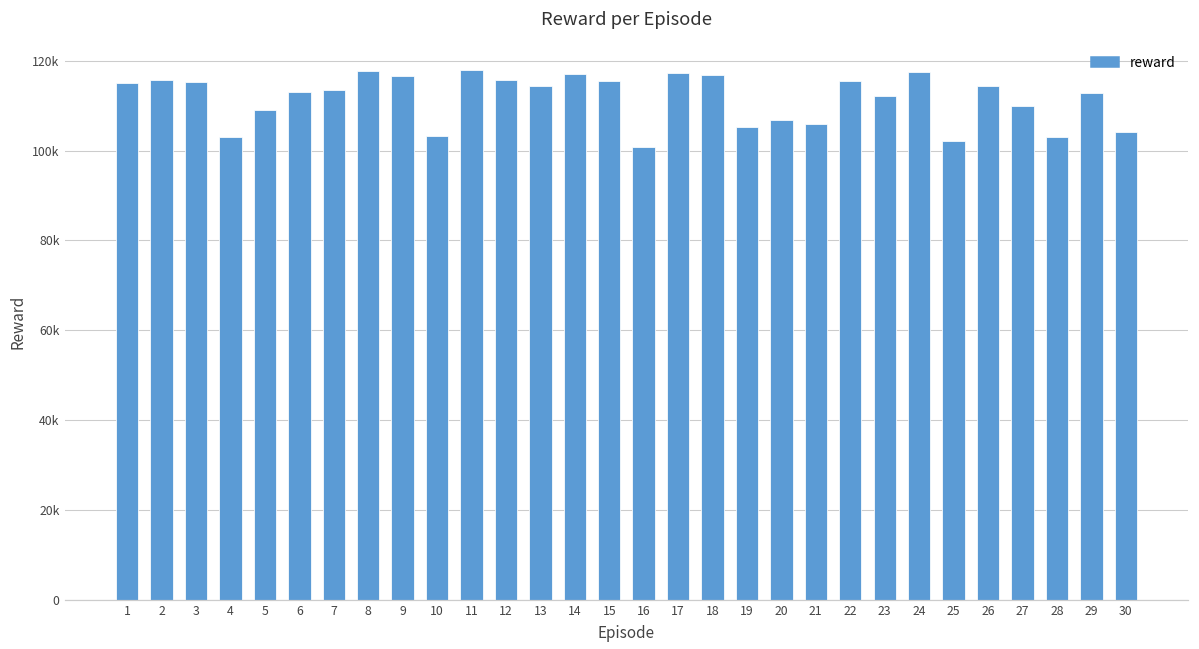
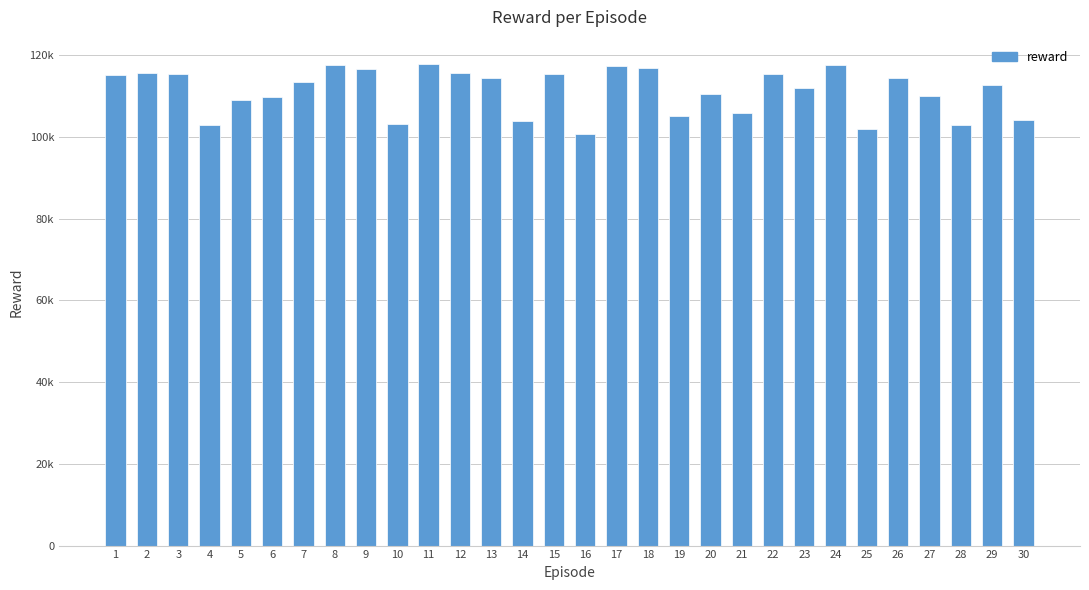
6: 113000 -> 110000
14: 117000 -> 104000
20: 107000 -> 110000
